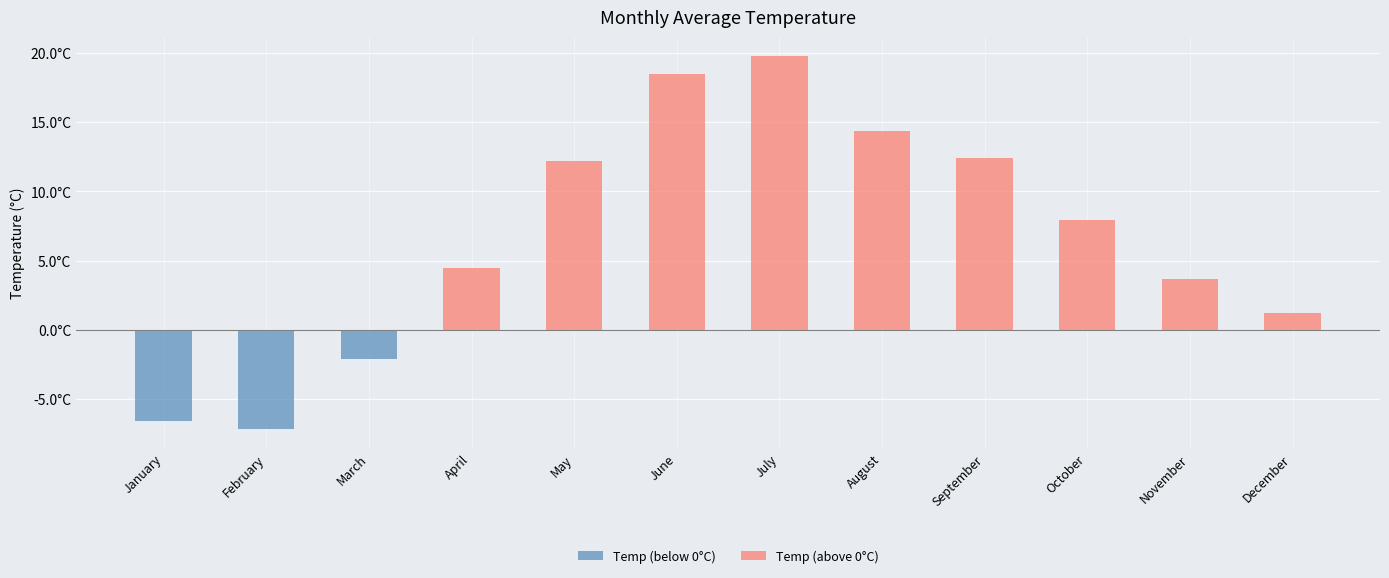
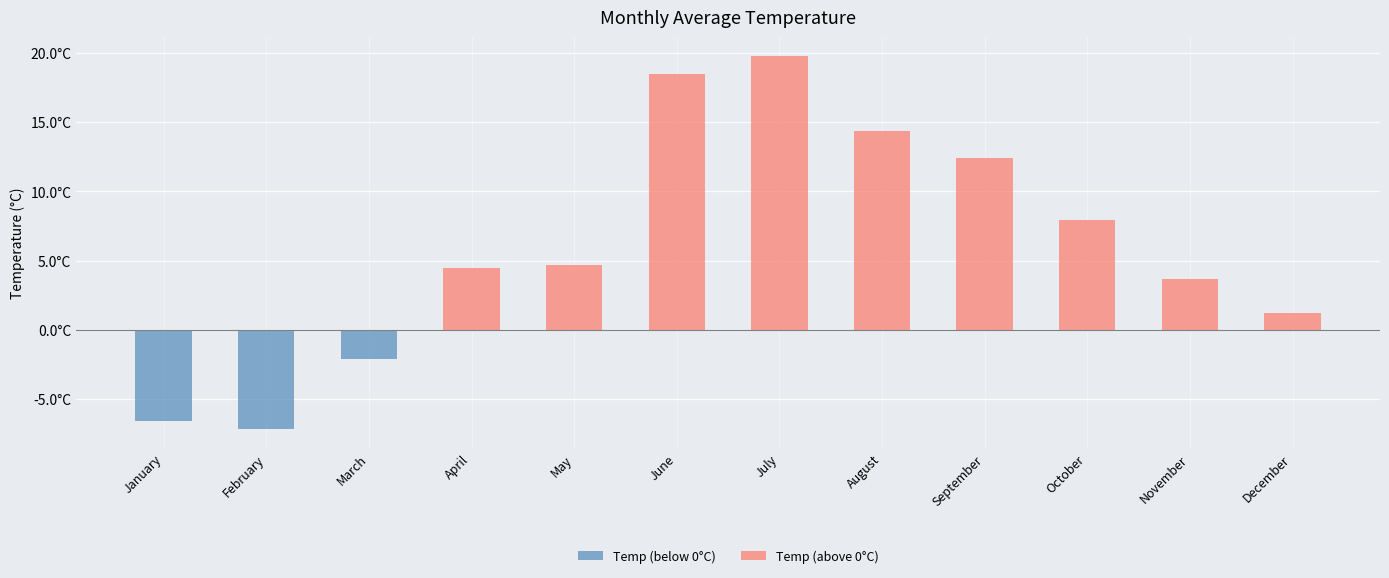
Temp (above 0°C), May: 12.2°C -> 4.7°C
